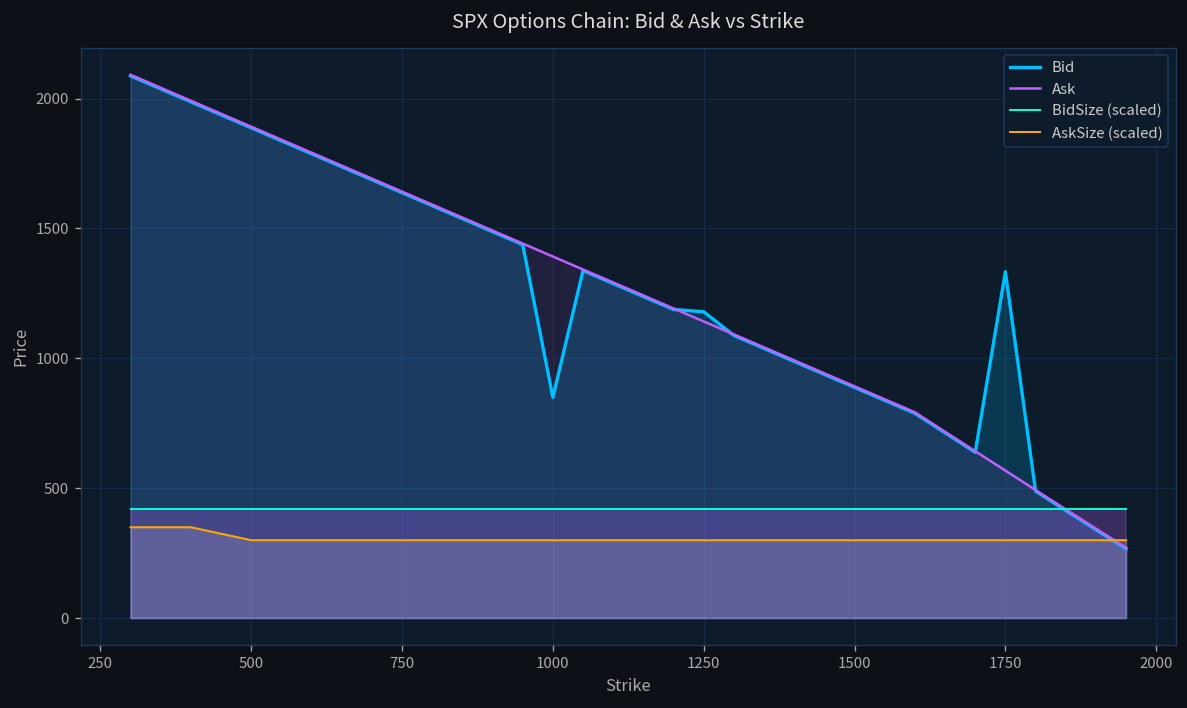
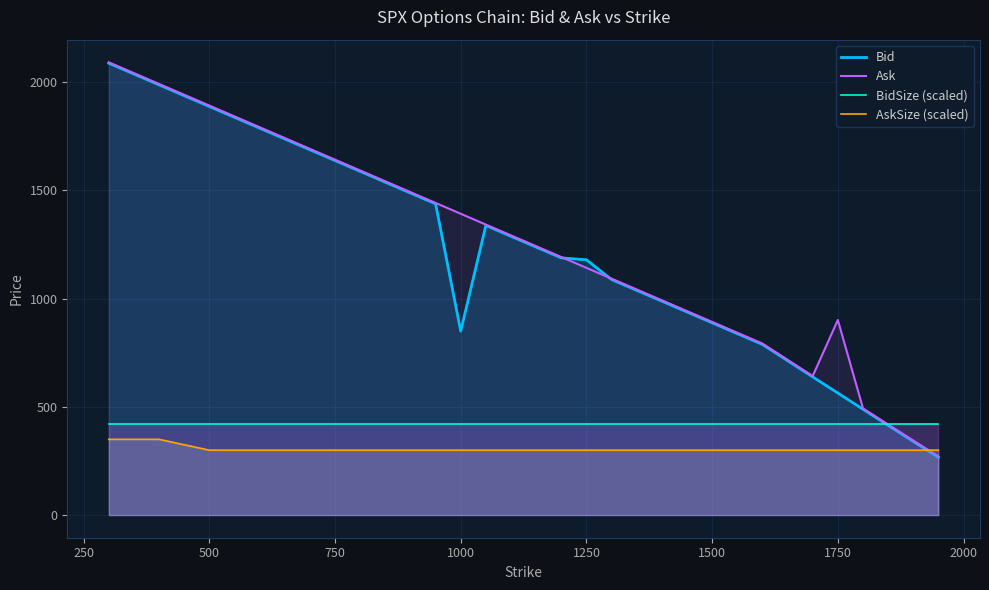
Bid, 1750: 1330 -> 560
Ask, 1750: 570 -> 900
